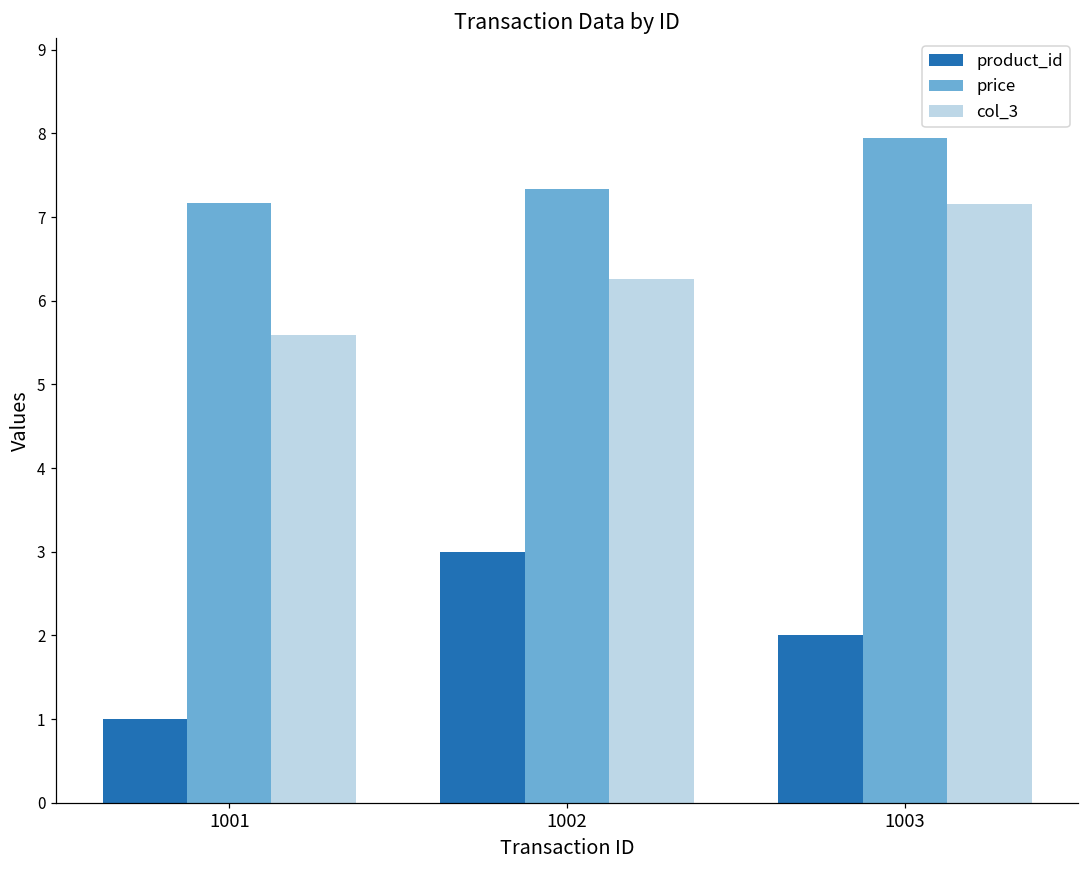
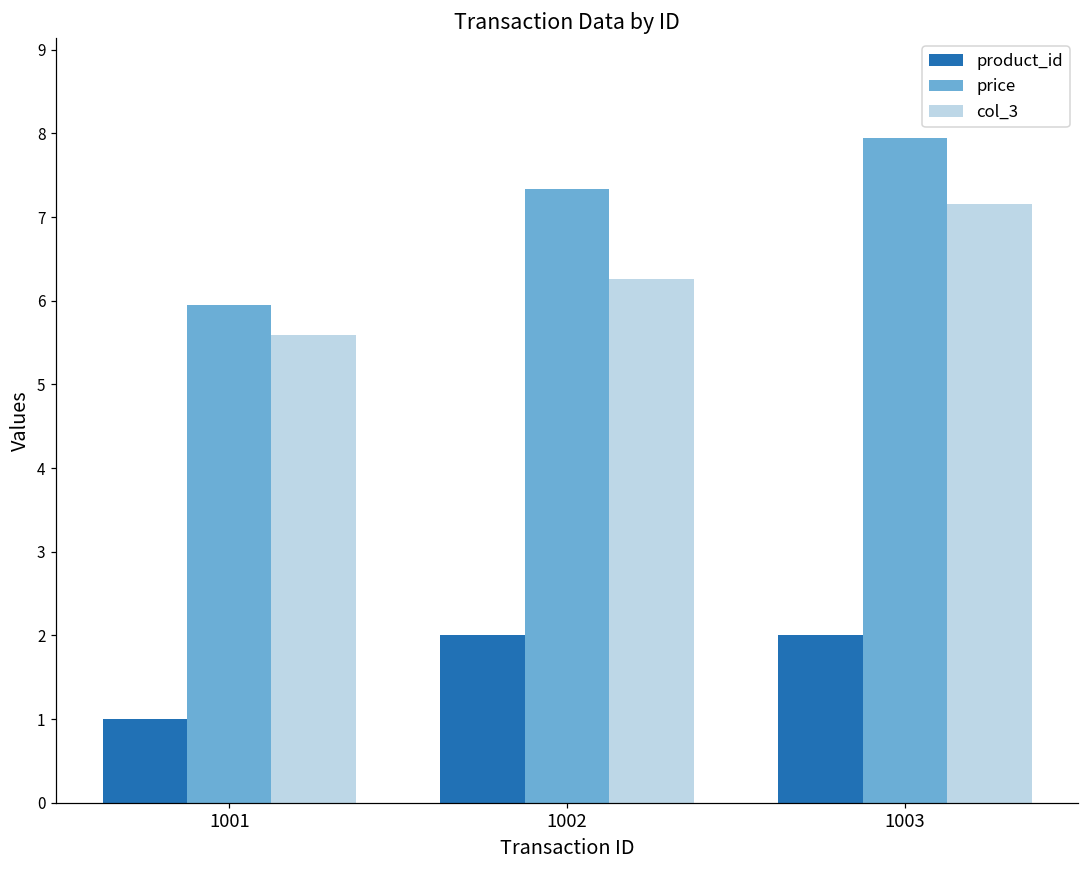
price, 1001: 7.2 -> 6.0
product_id, 1002: 3 -> 2
